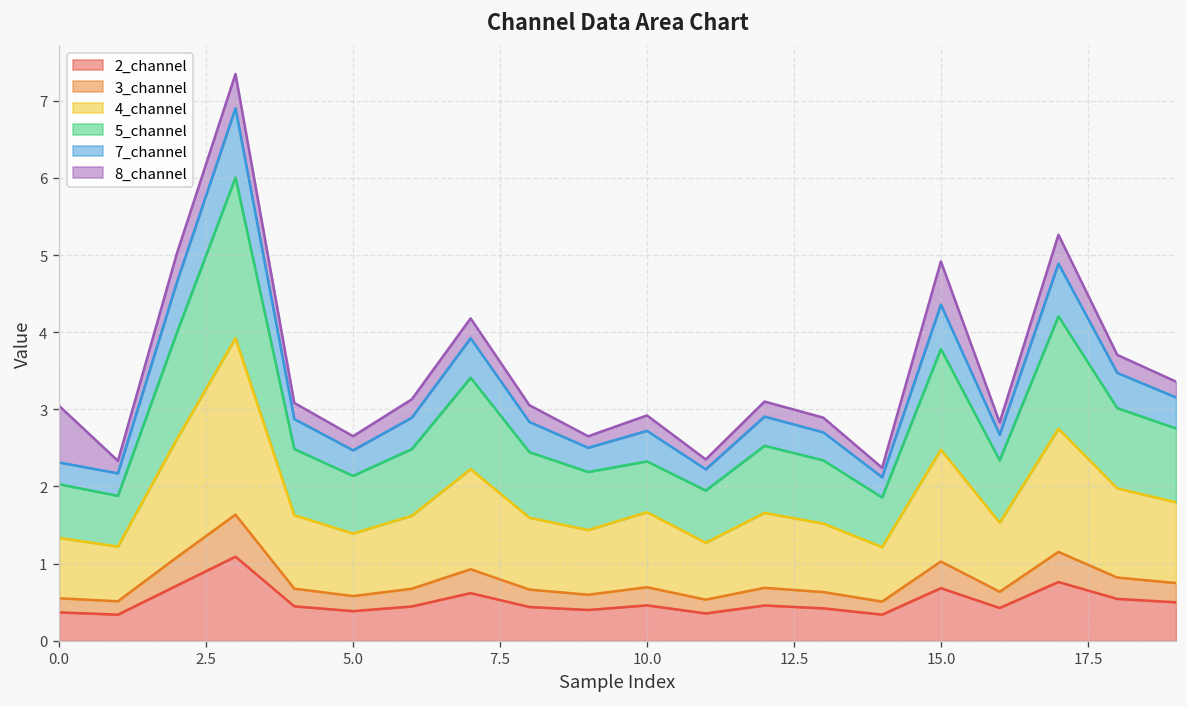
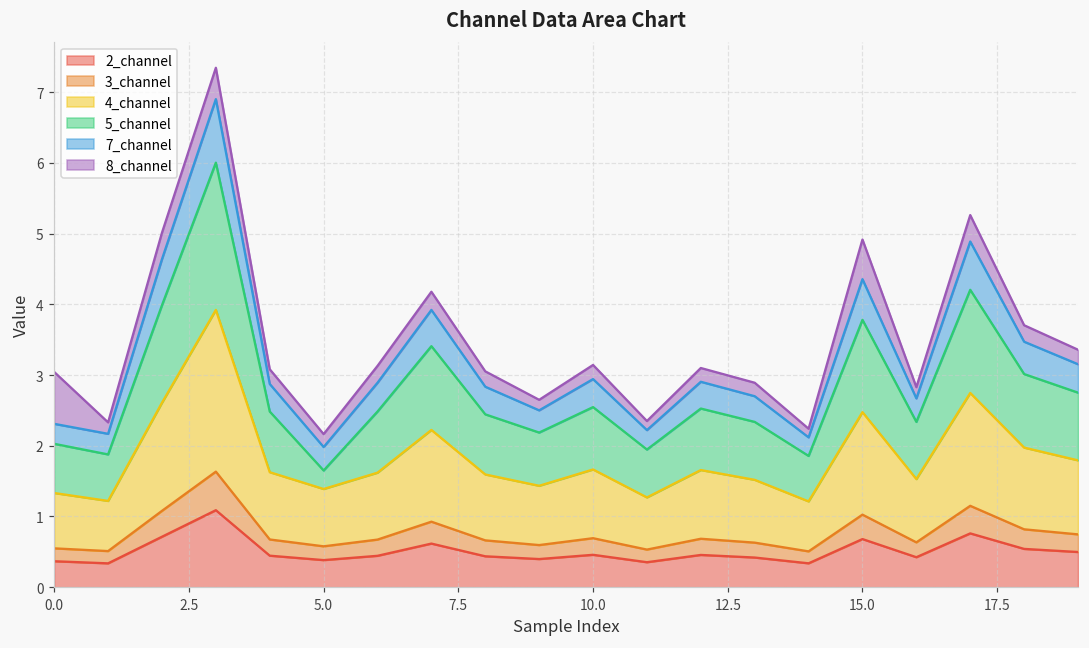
5_channel, 5.0: 0.7 -> 0.3
5_channel, 10.0: 0.7 -> 0.9
